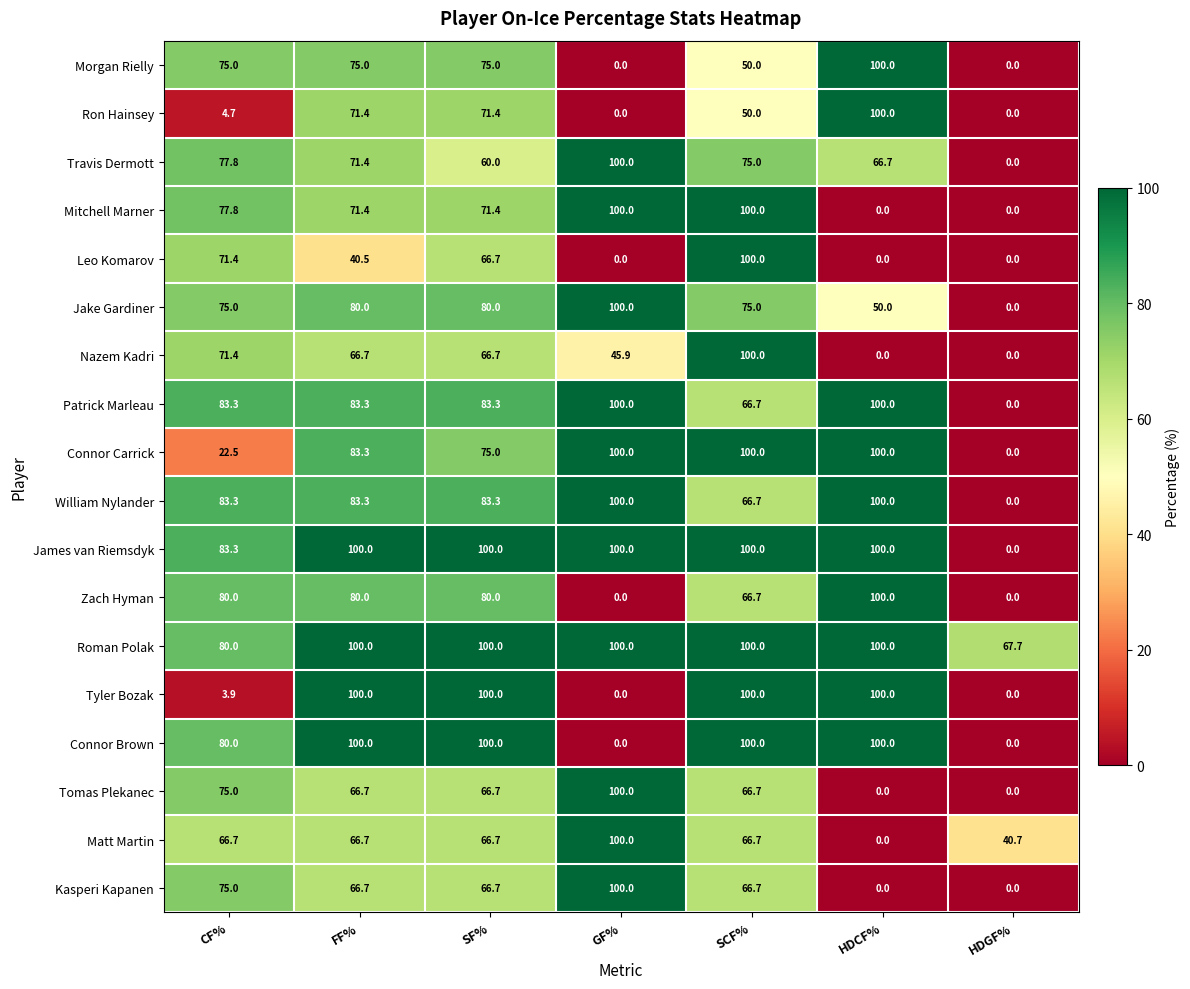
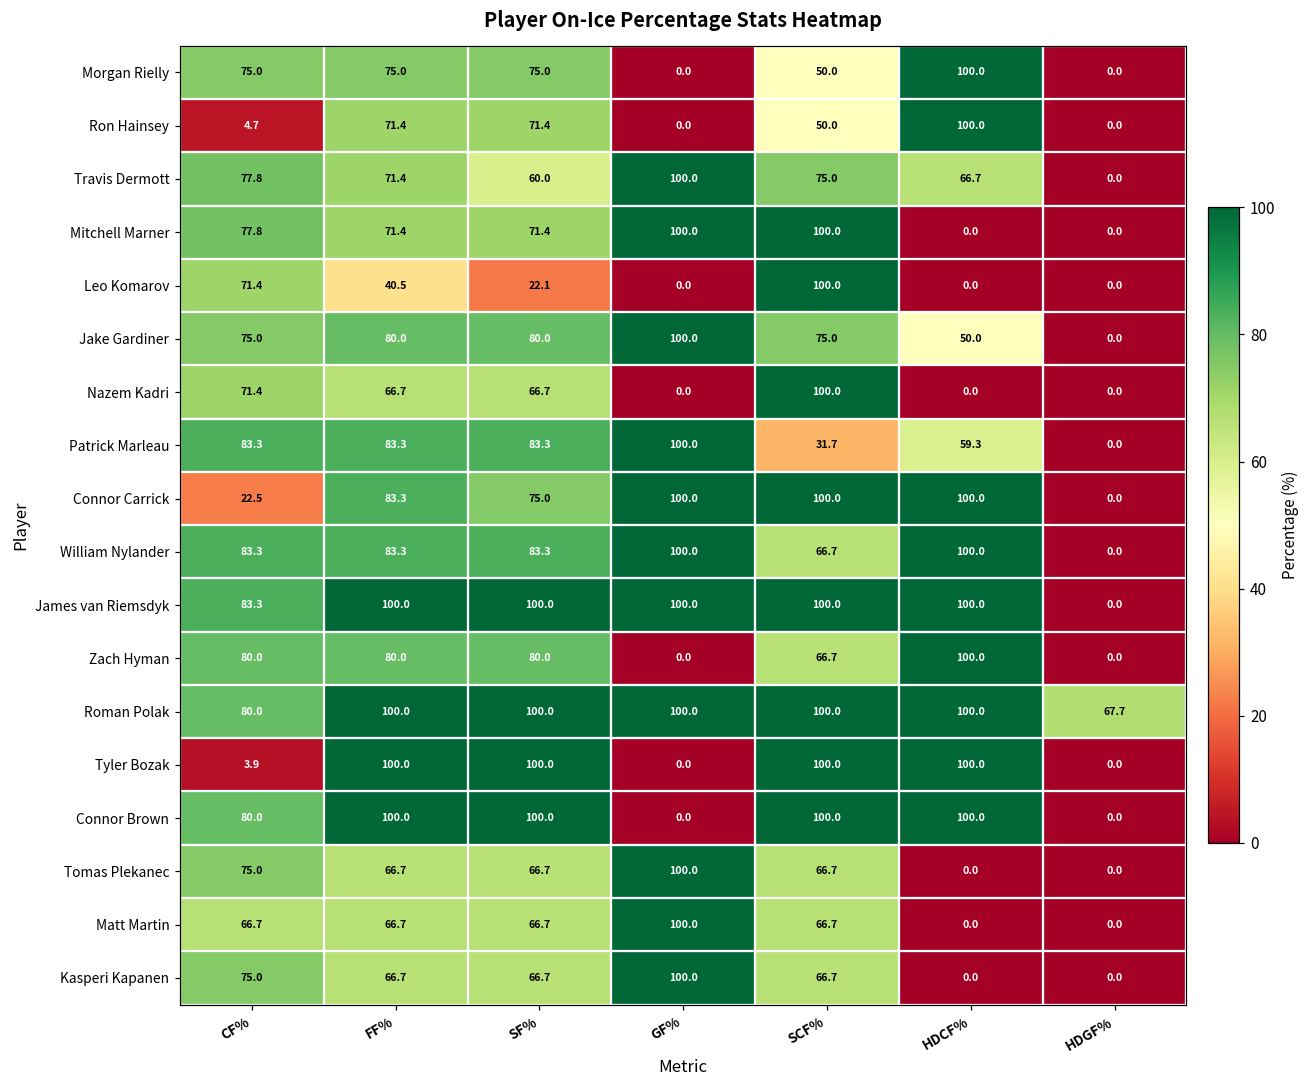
Leo Komarov, SF%: 66.7 -> 22.1
Nazem Kadri, GF%: 45.9 -> 0.0
Patrick Marleau, SCF%: 66.7 -> 31.7
Patrick Marleau, HDCF%: 100.0 -> 59.3
Matt Martin, HDGF%: 40.7 -> 0.0
